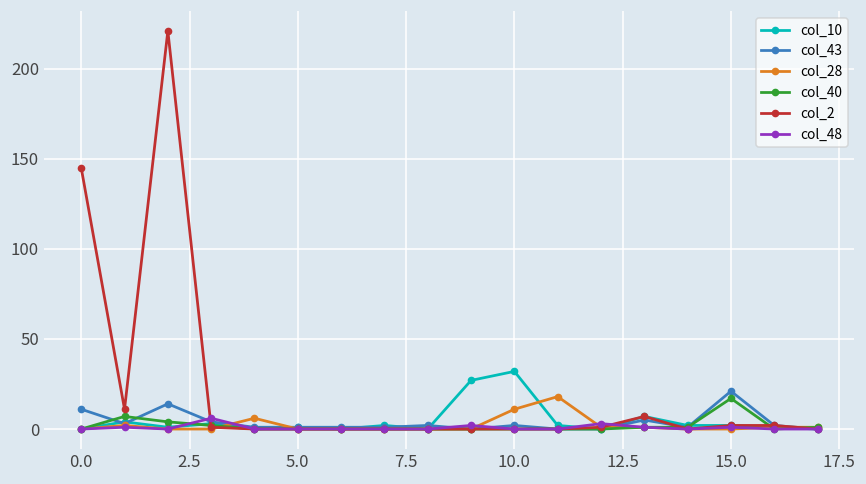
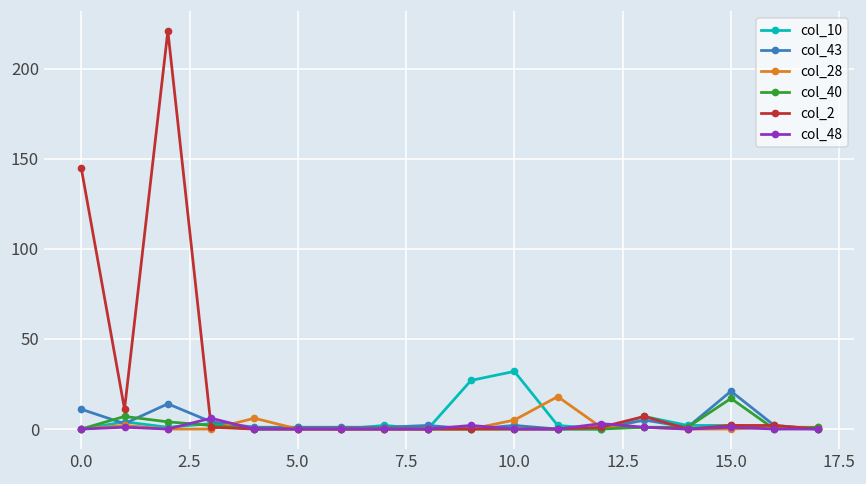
col_28, 10.0: 11 -> 5
